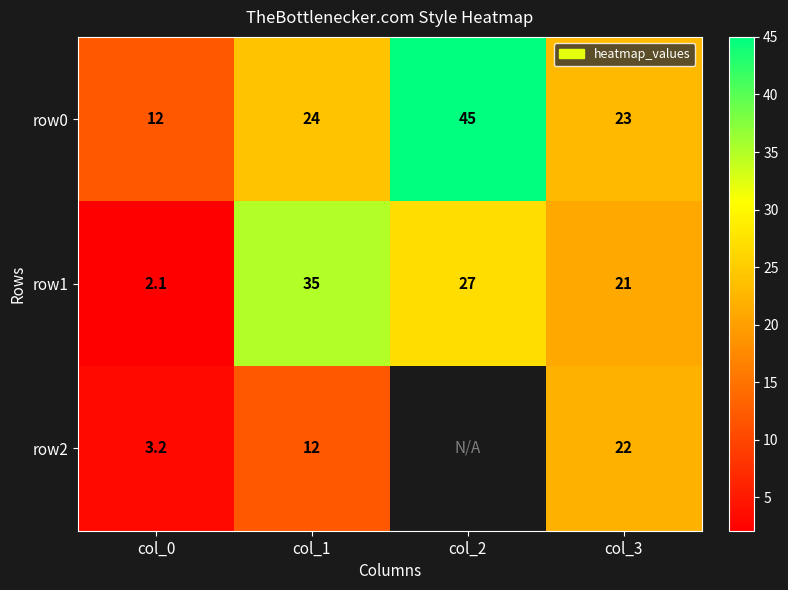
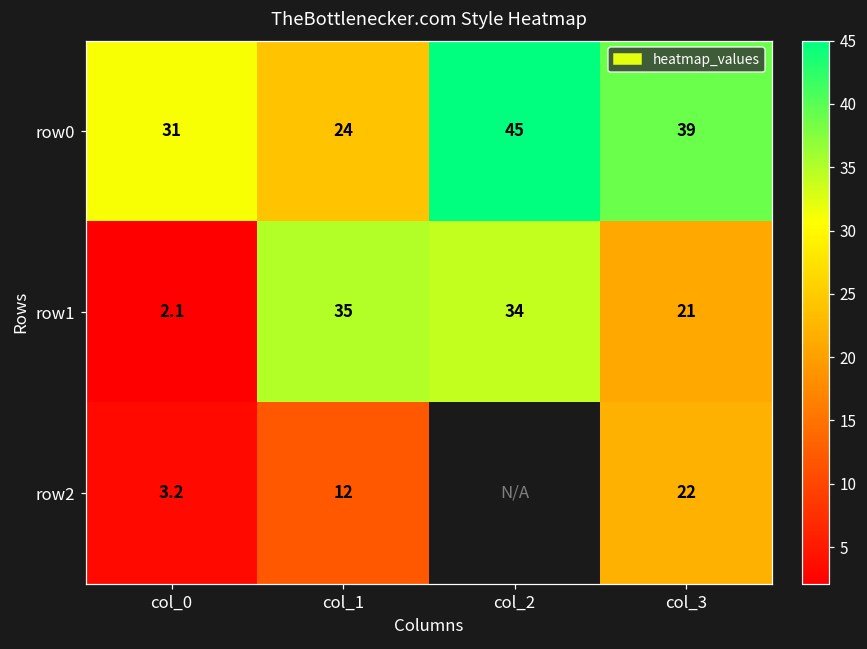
row0, col_0: 12 -> 31
row0, col_3: 23 -> 39
row1, col_2: 27 -> 34
